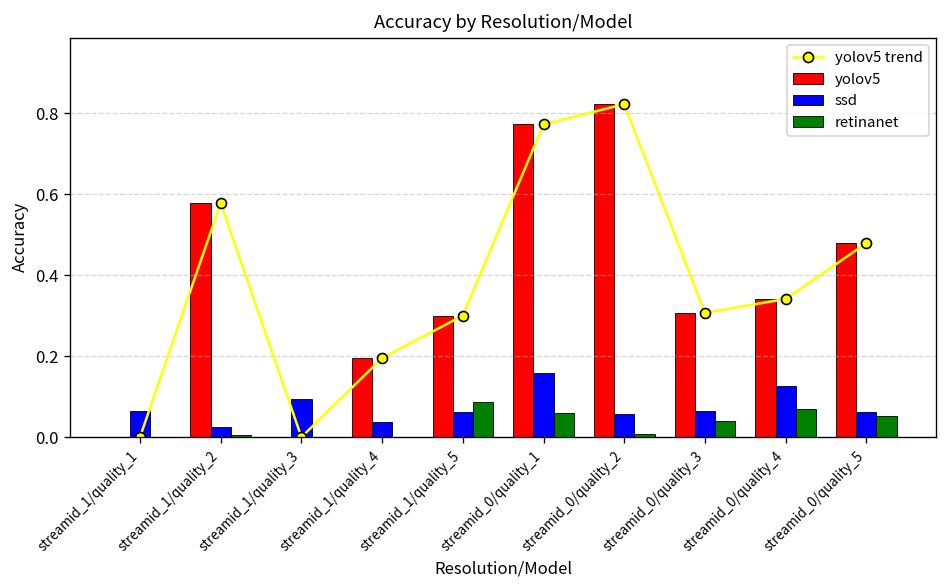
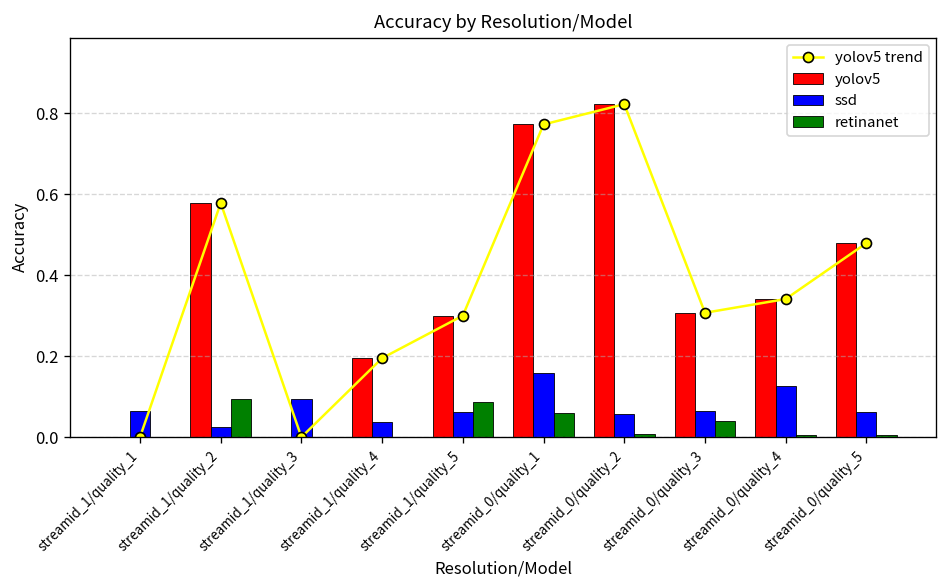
retinanet, streamid_1/quality_2: 0.01 -> 0.09
retinanet, streamid_0/quality_4: 0.07 -> 0.01
retinanet, streamid_0/quality_5: 0.05 -> 0.01
